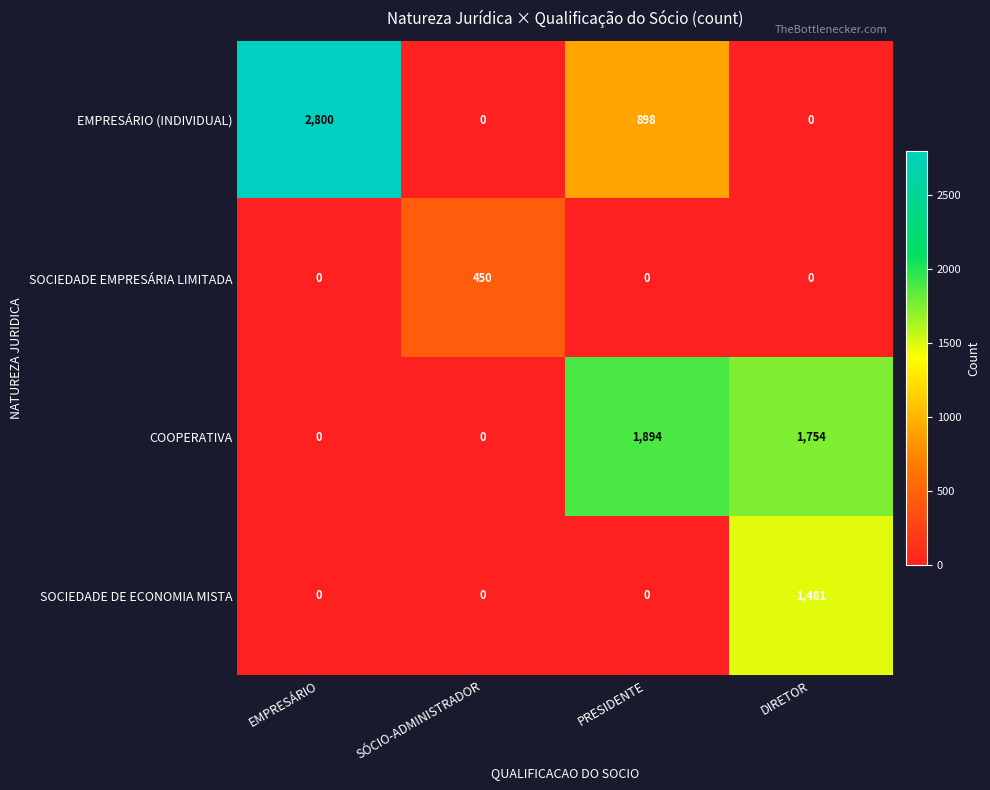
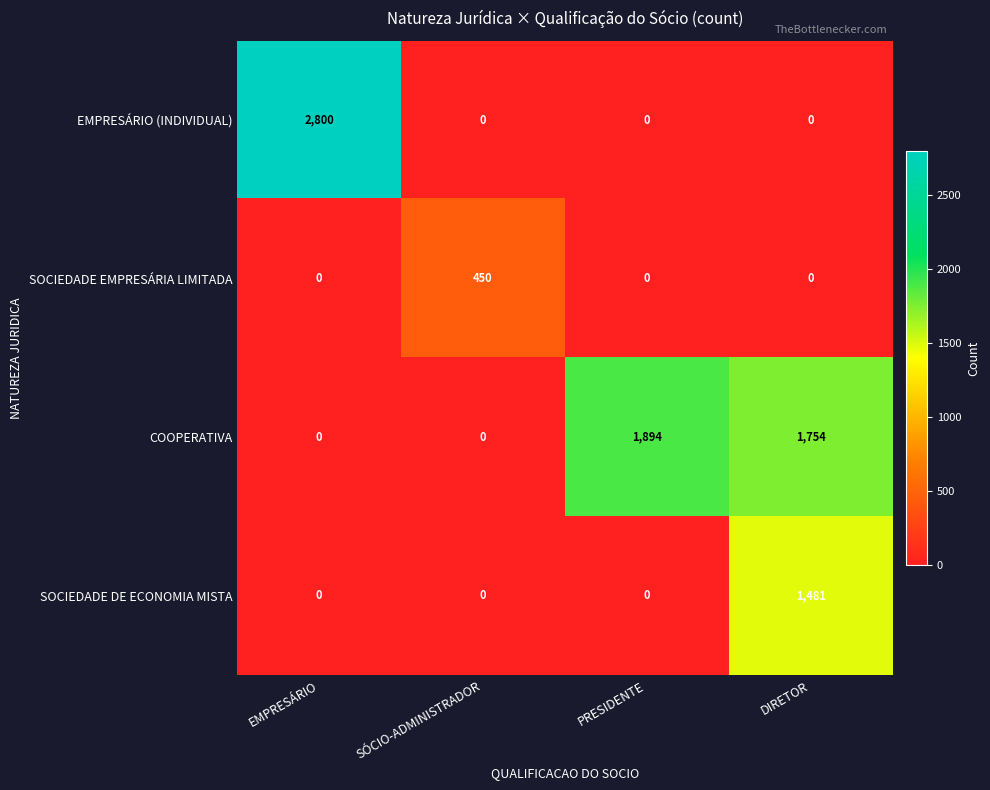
EMPRESÁRIO (INDIVIDUAL), PRESIDENTE: 898 -> 0
